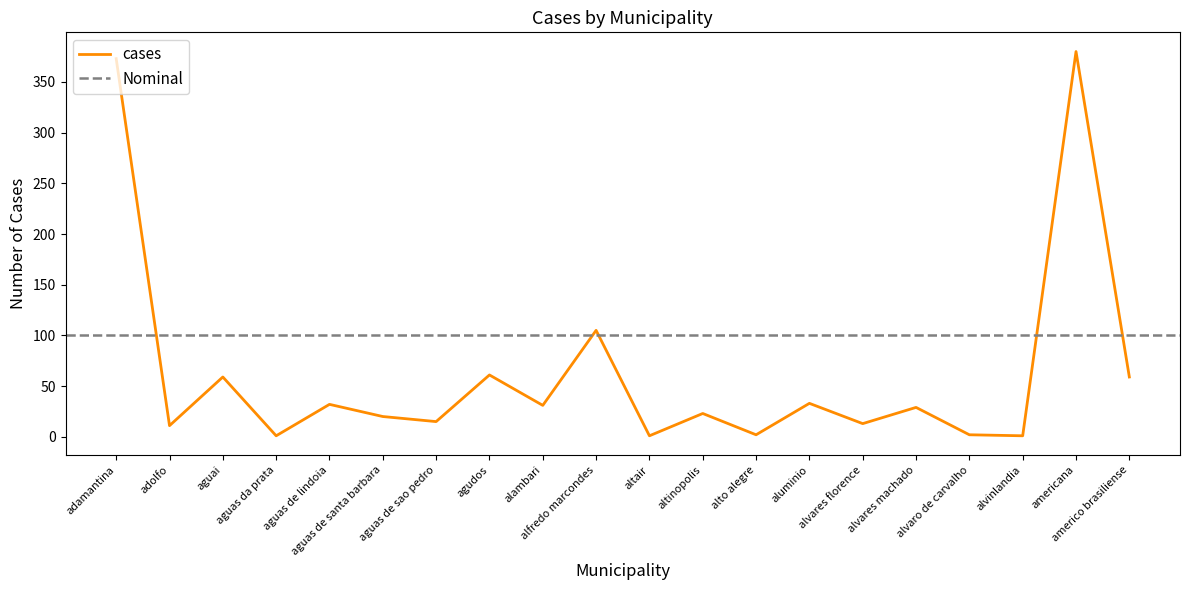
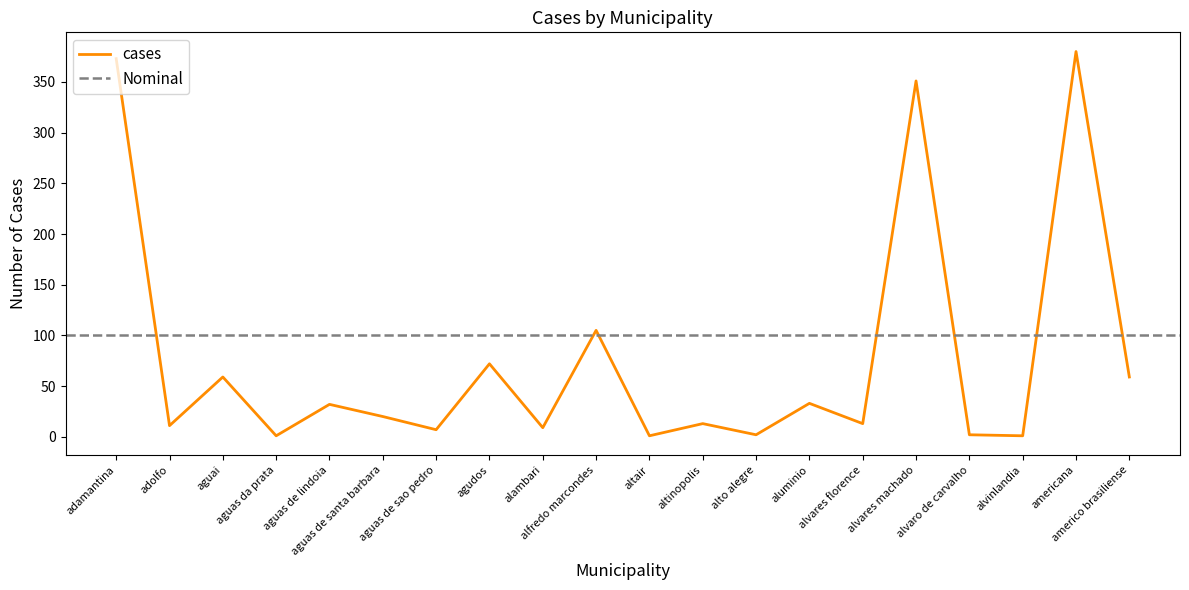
aguas de sao pedro: 15 -> 7
agudos: 61 -> 72
alambari: 31 -> 9
altinopolis: 23 -> 13
alvares machado: 29 -> 351
